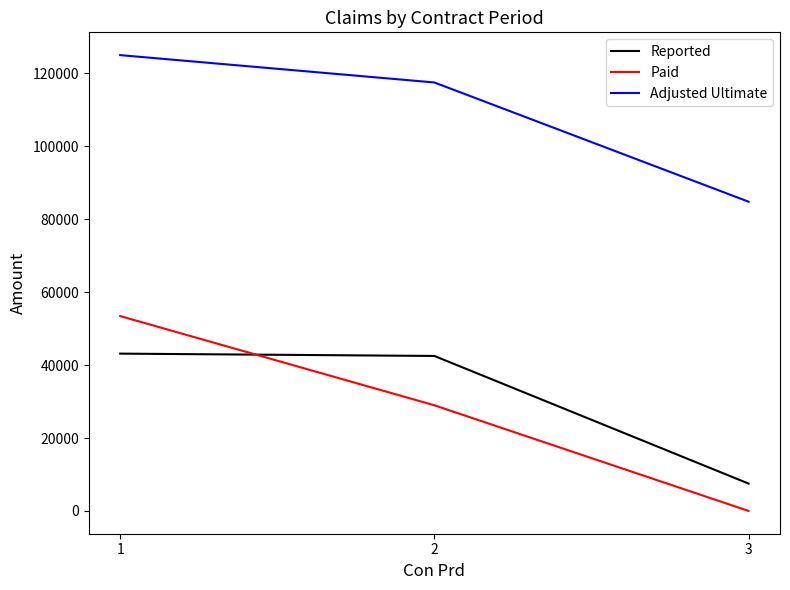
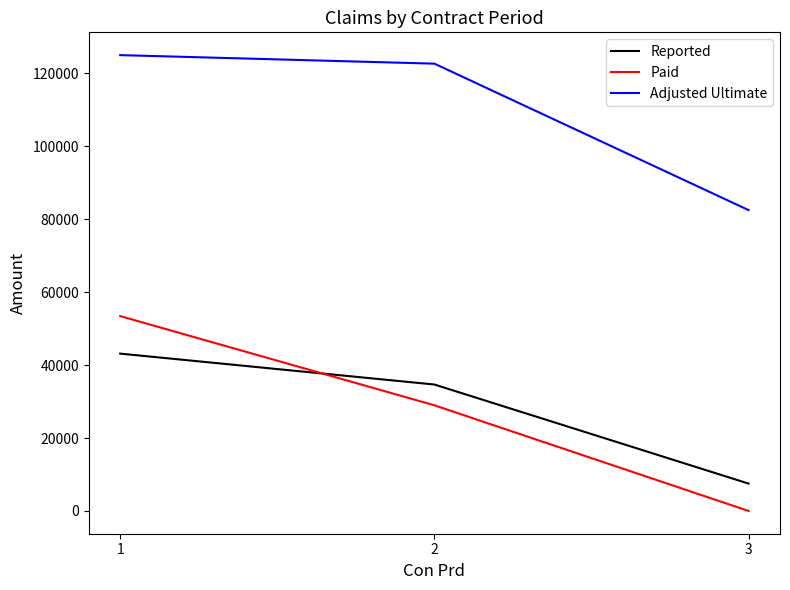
Reported, 2: 43000 -> 35000
Adjusted Ultimate, 2: 118000 -> 123000
Adjusted Ultimate, 3: 85000 -> 83000
